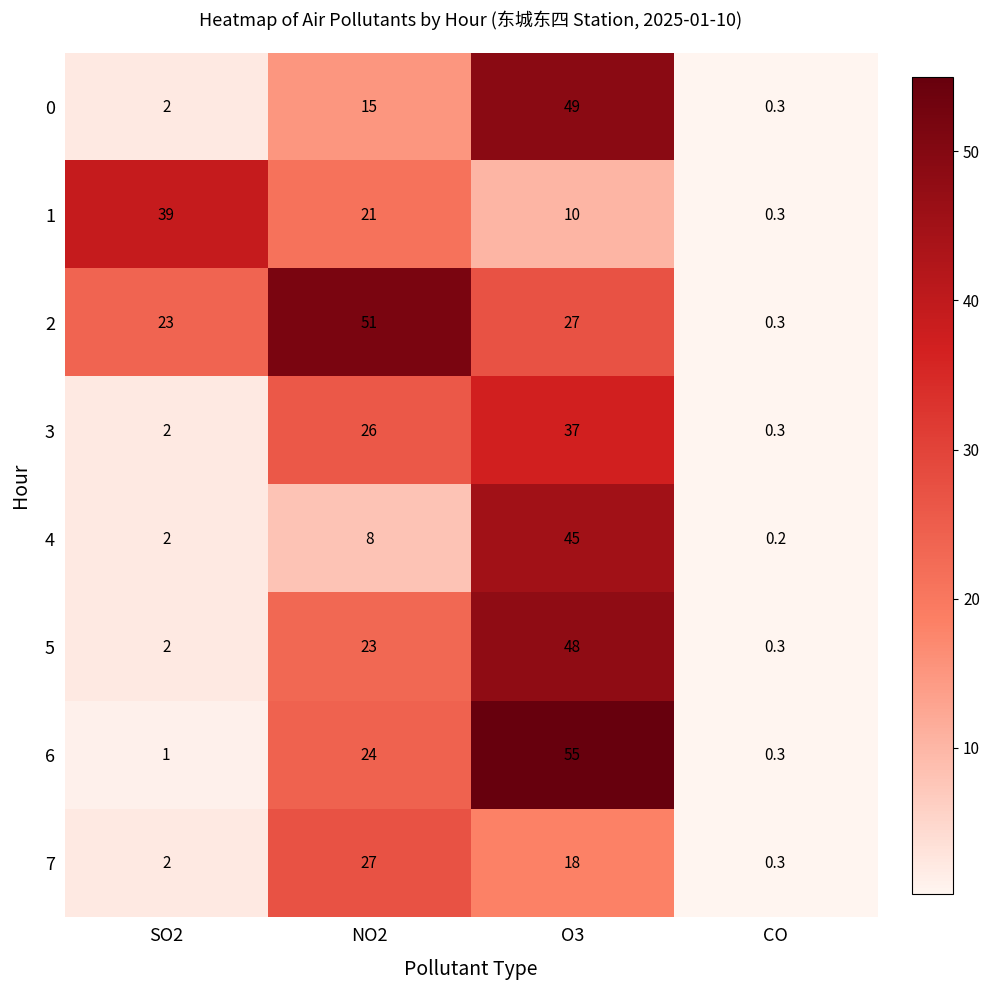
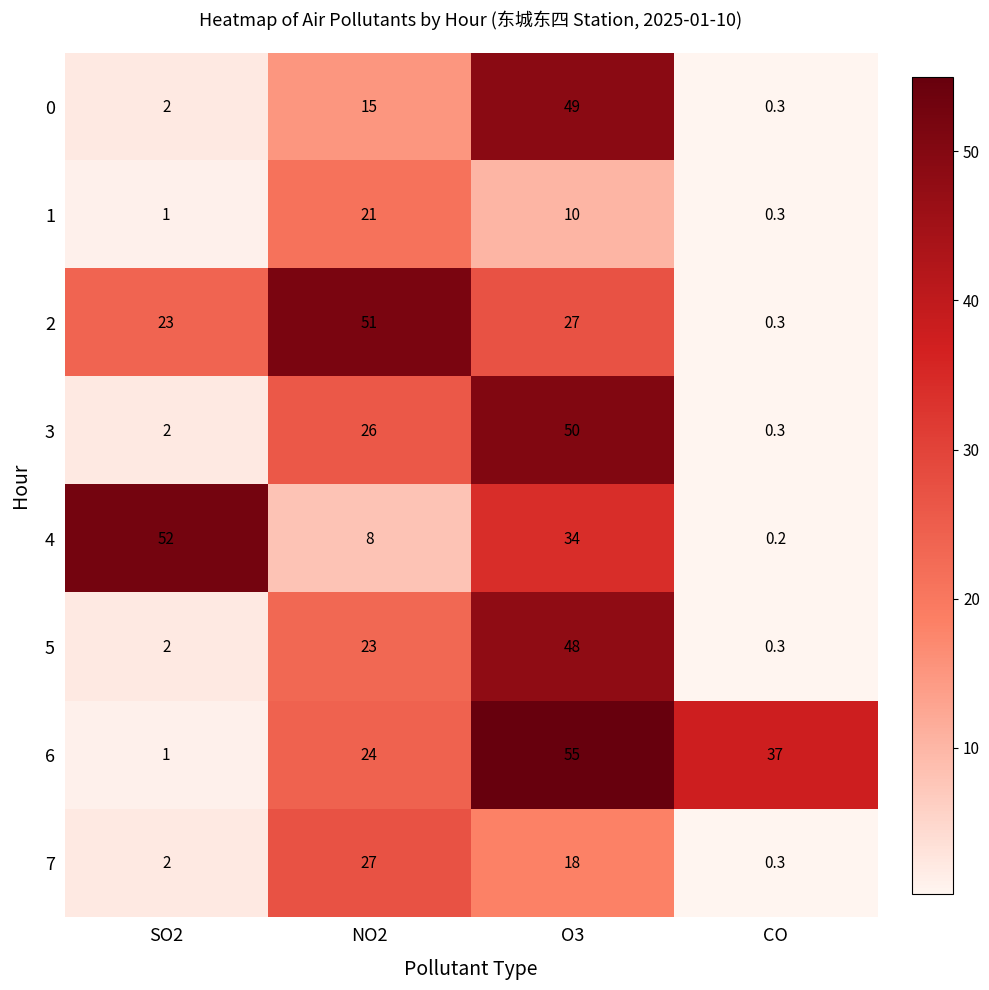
1, SO2: 39 -> 1
3, O3: 37 -> 50
4, SO2: 2 -> 52
4, O3: 45 -> 34
6, CO: 0.3 -> 37
